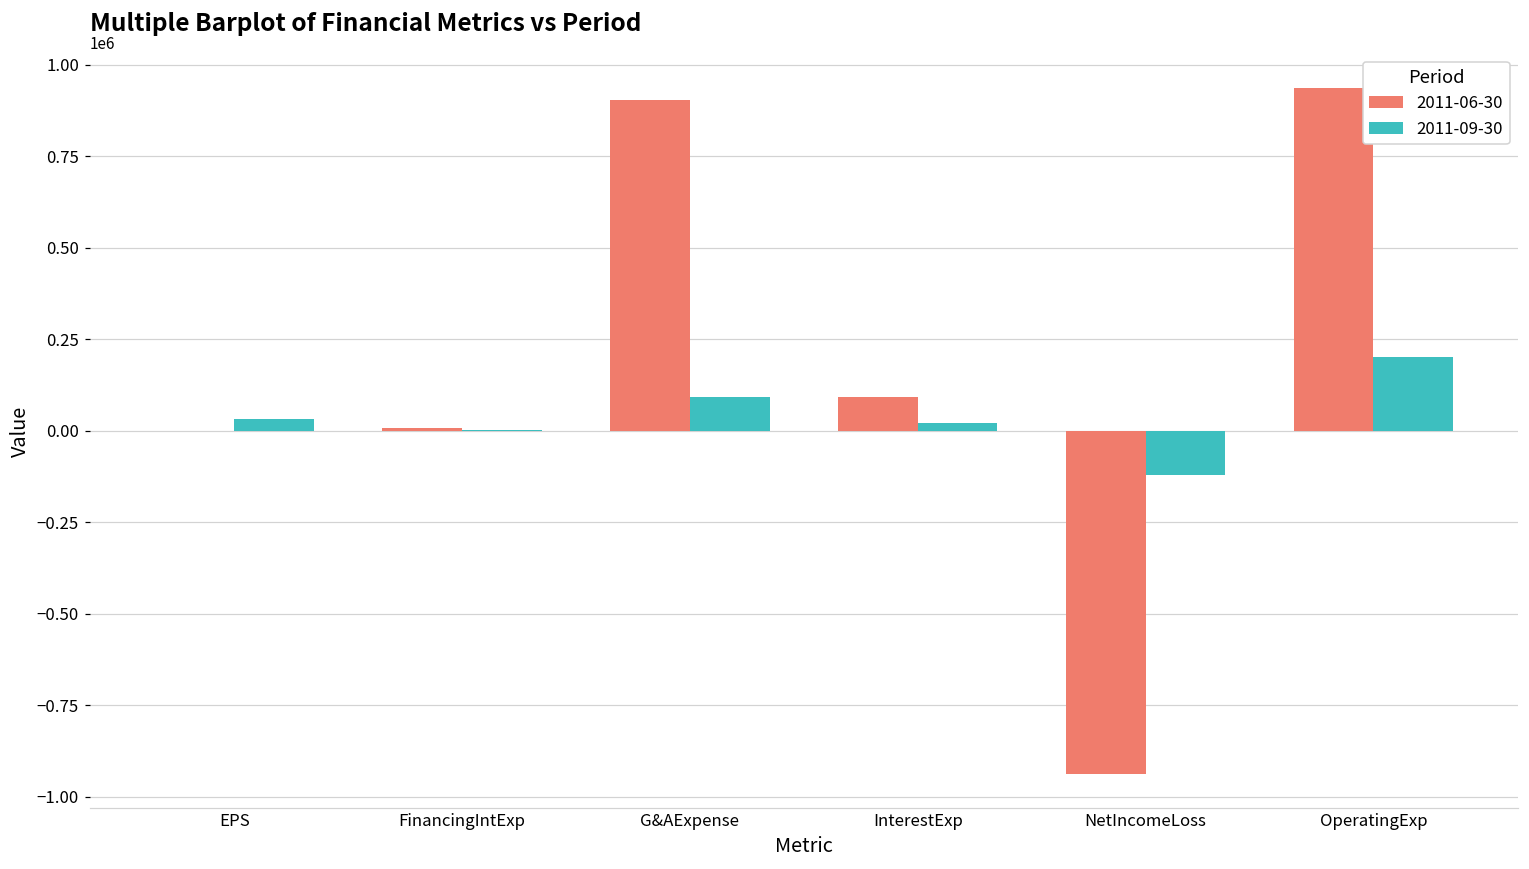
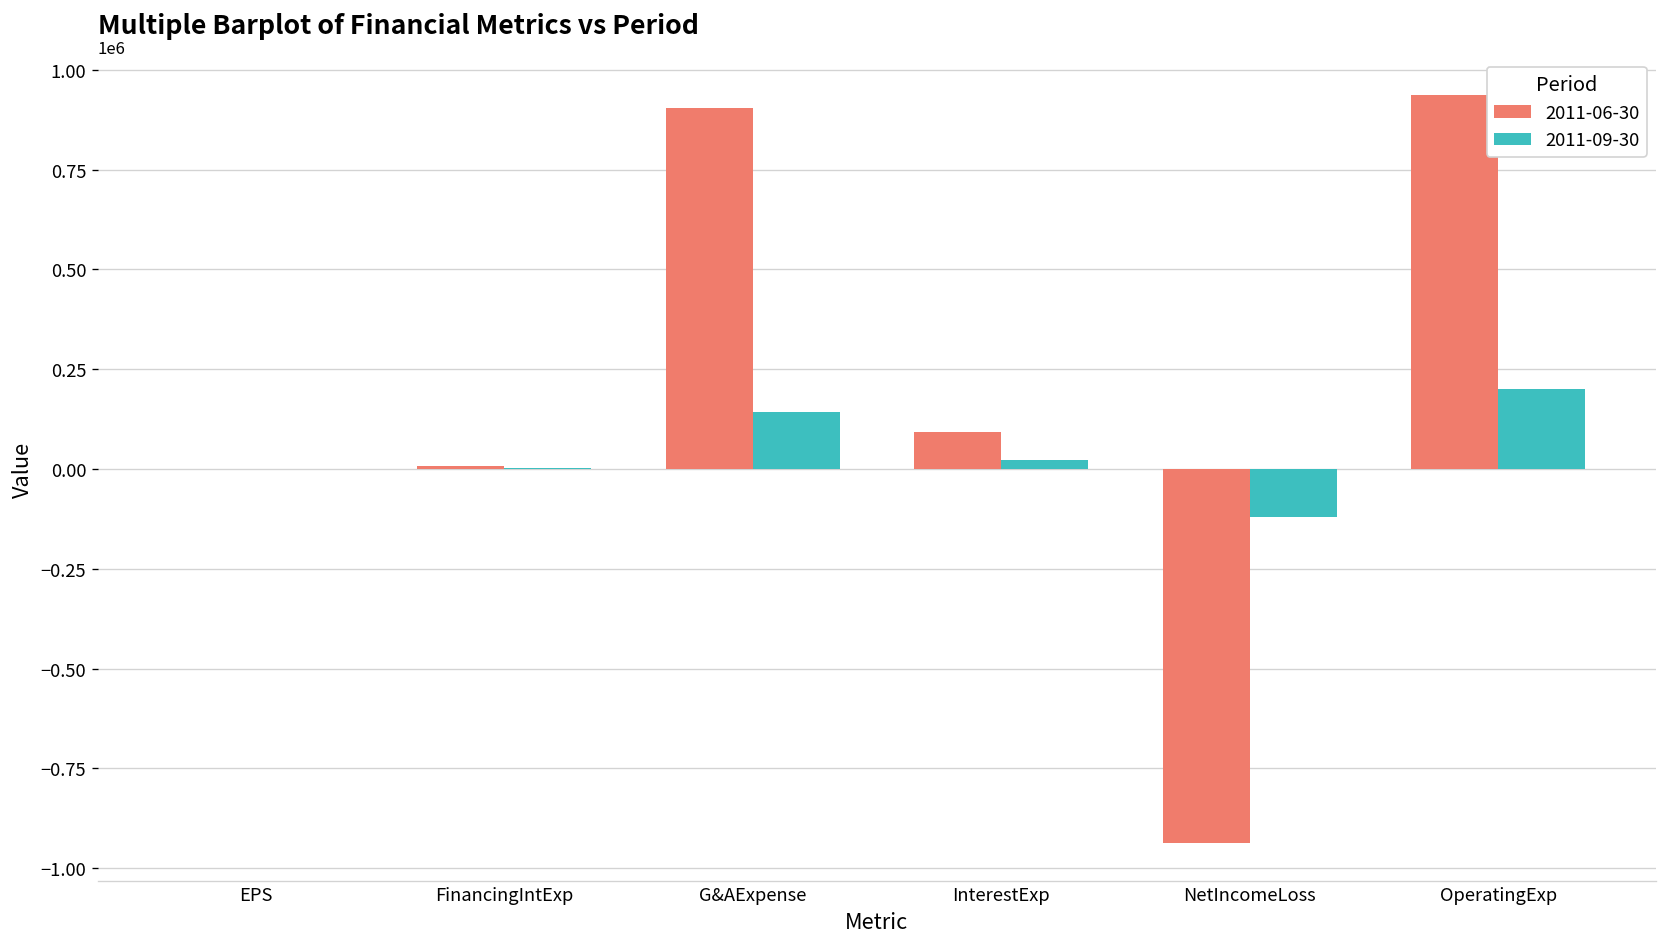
2011-09-30, EPS: 30000 -> 0
2011-09-30, G&AExpense: 90000 -> 140000
